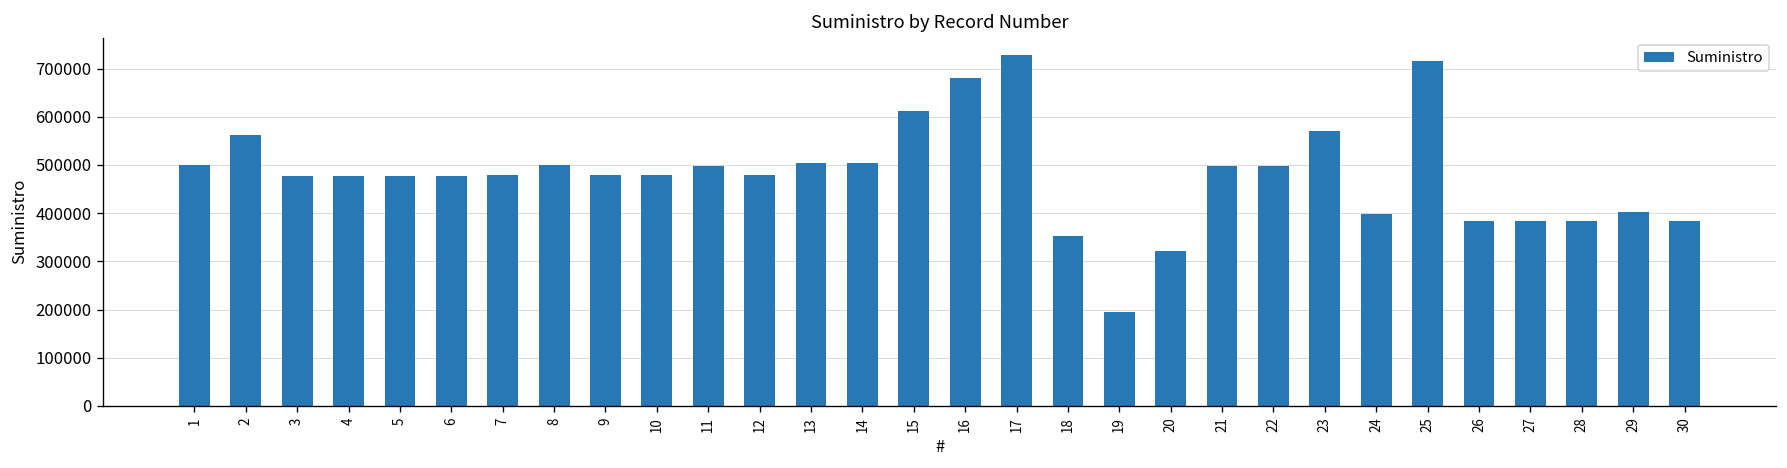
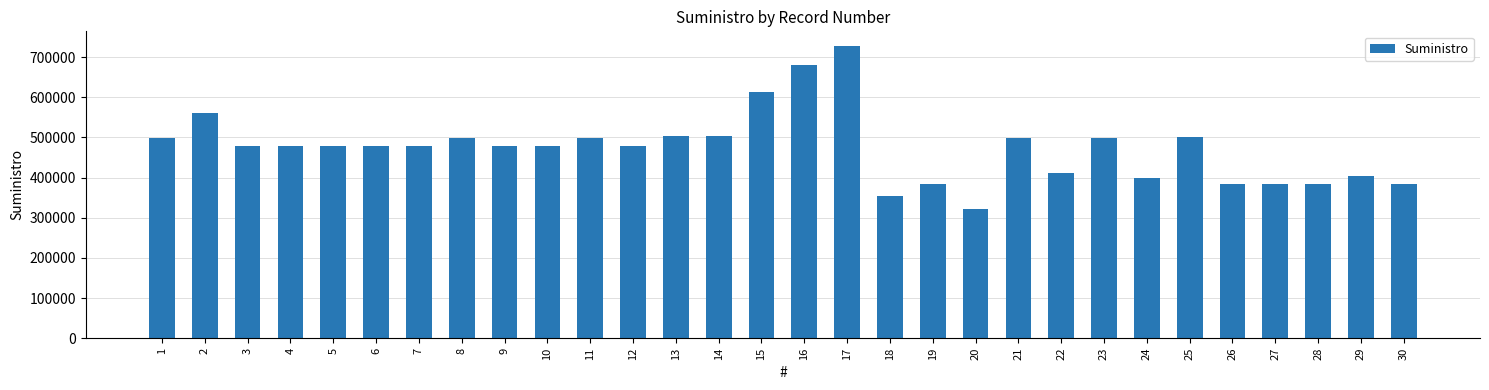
19: 200000 -> 380000
22: 500000 -> 410000
23: 570000 -> 500000
25: 720000 -> 500000
